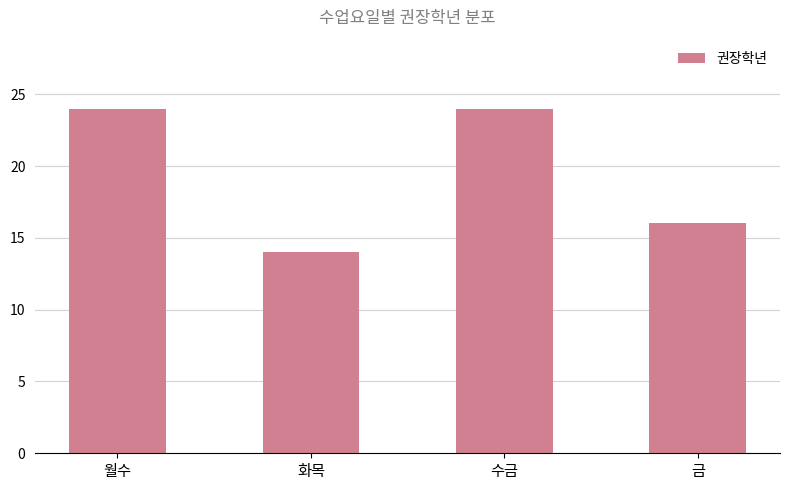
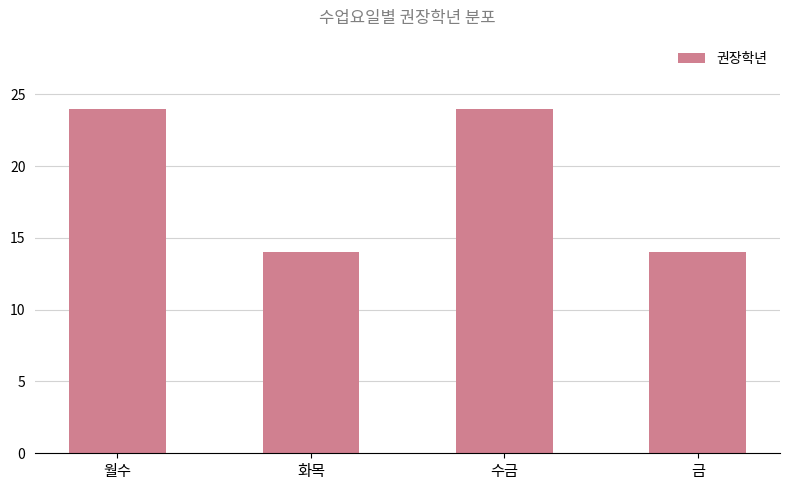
금: 16 -> 14
